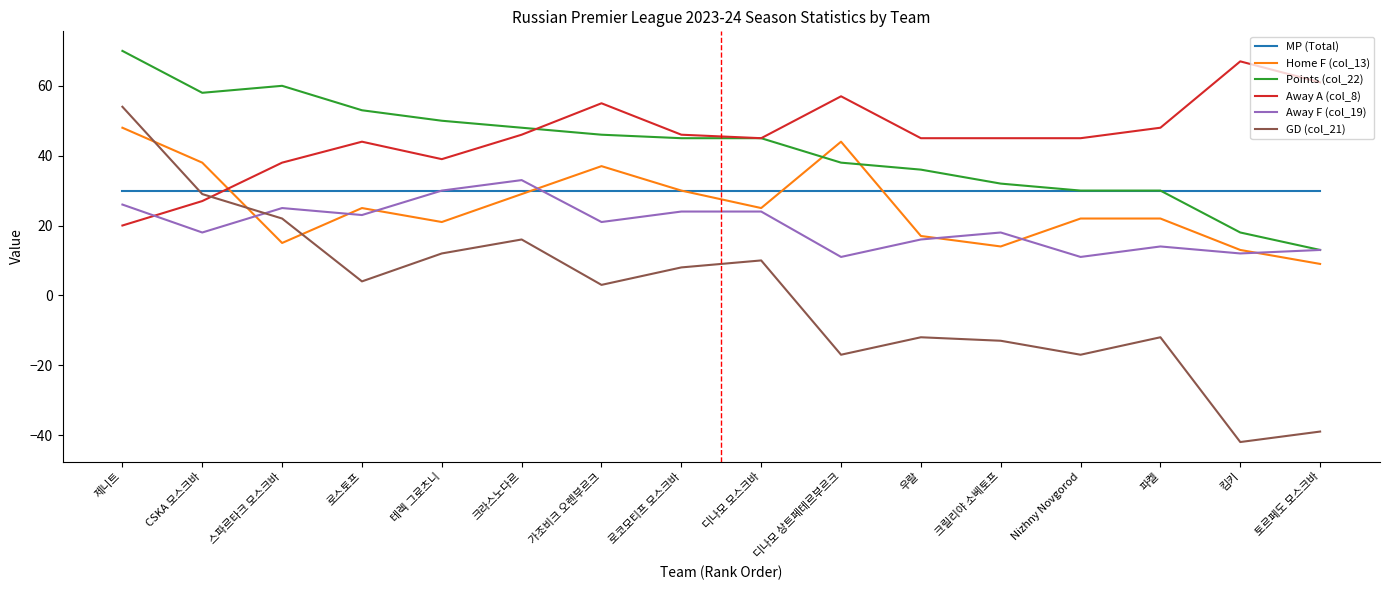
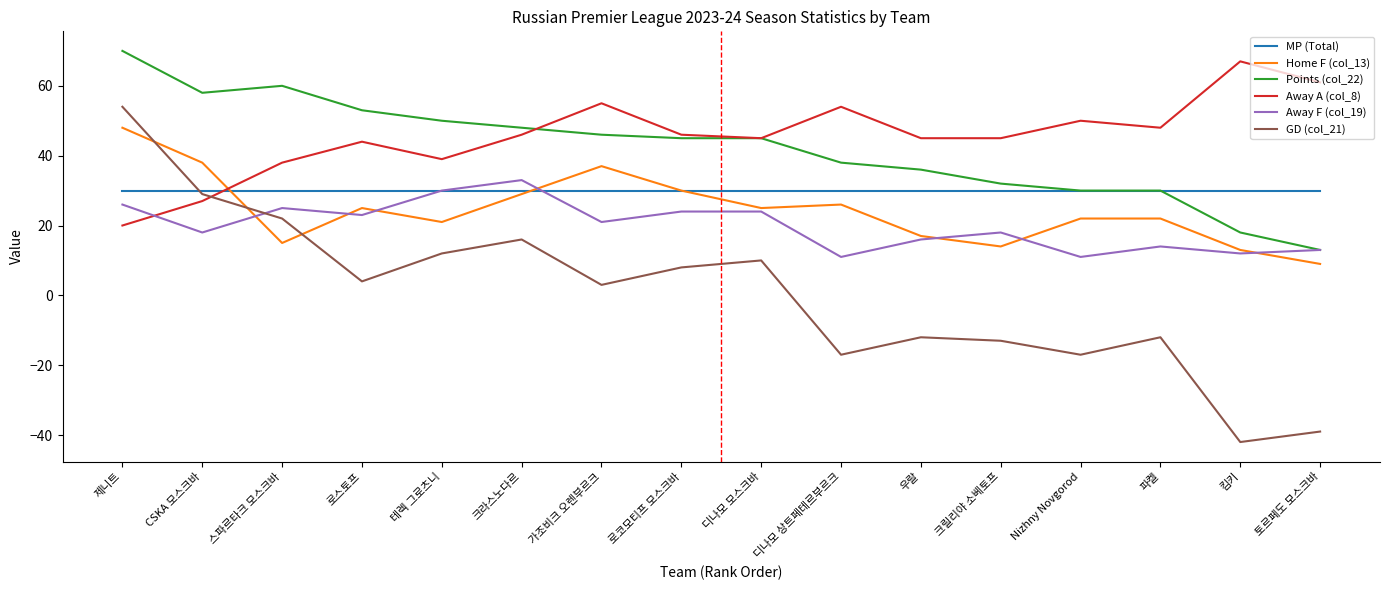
Home F (col_13), 디나모 상트페테르부르크: 44 -> 26
Away A (col_8), 디나모 상트페테르부르크: 57 -> 54
Away A (col_8), Nizhny Novgorod: 45 -> 50
